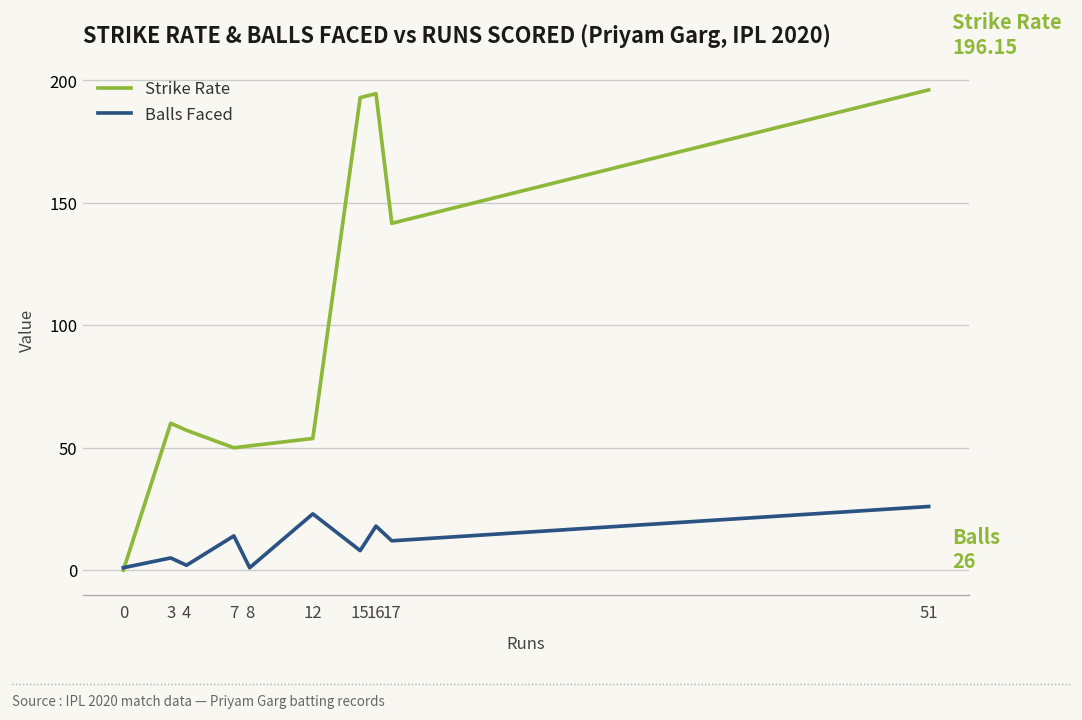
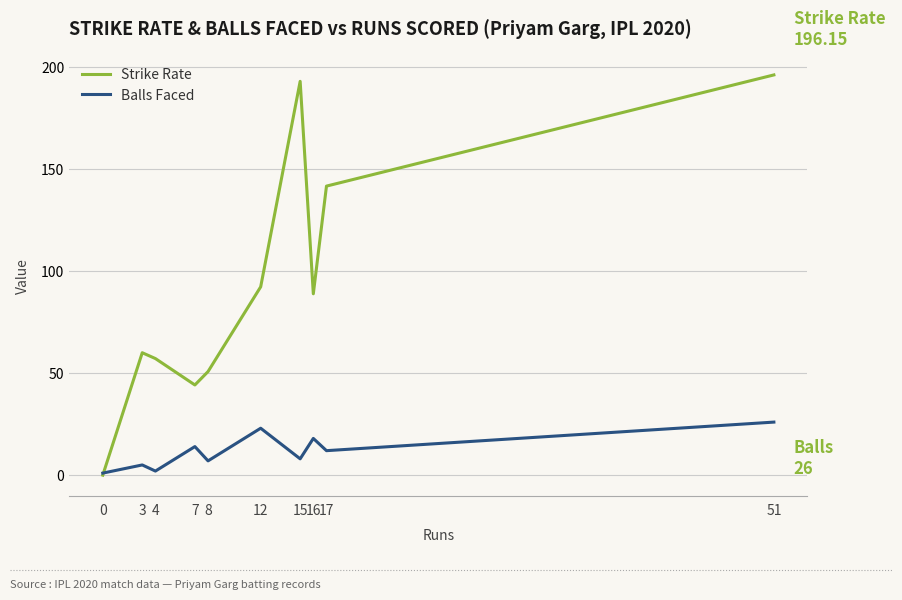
Strike Rate, 7: 50 -> 44
Balls Faced, 8: 1 -> 7
Strike Rate, 12: 54 -> 92
Strike Rate, 16: 195 -> 89
